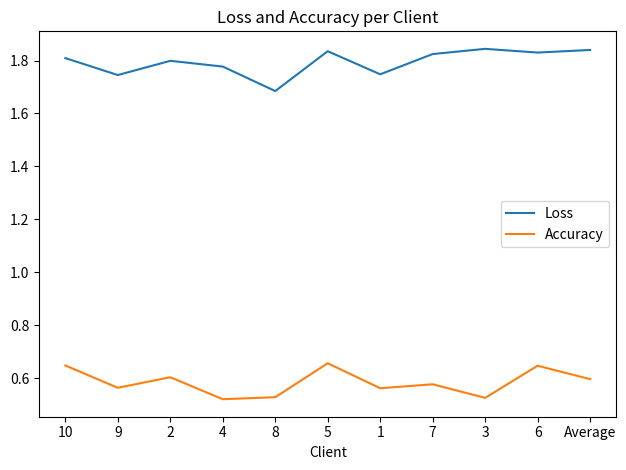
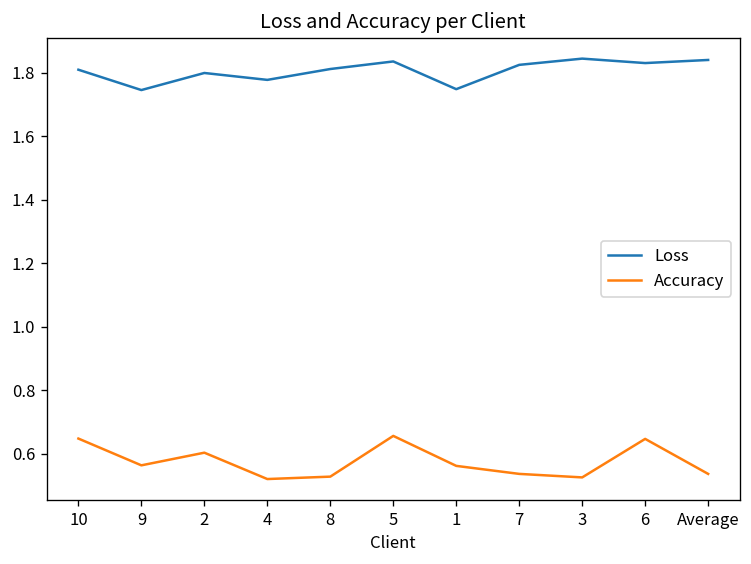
Loss, 8: 1.68 -> 1.81
Accuracy, 7: 0.58 -> 0.54
Accuracy, Average: 0.60 -> 0.54
